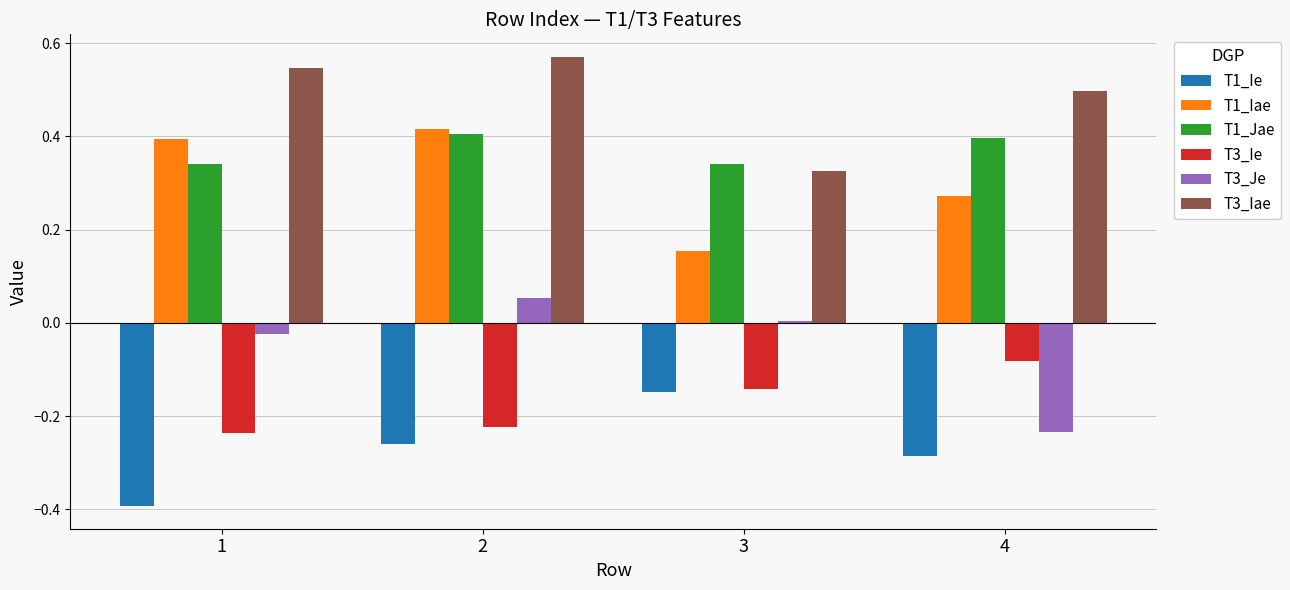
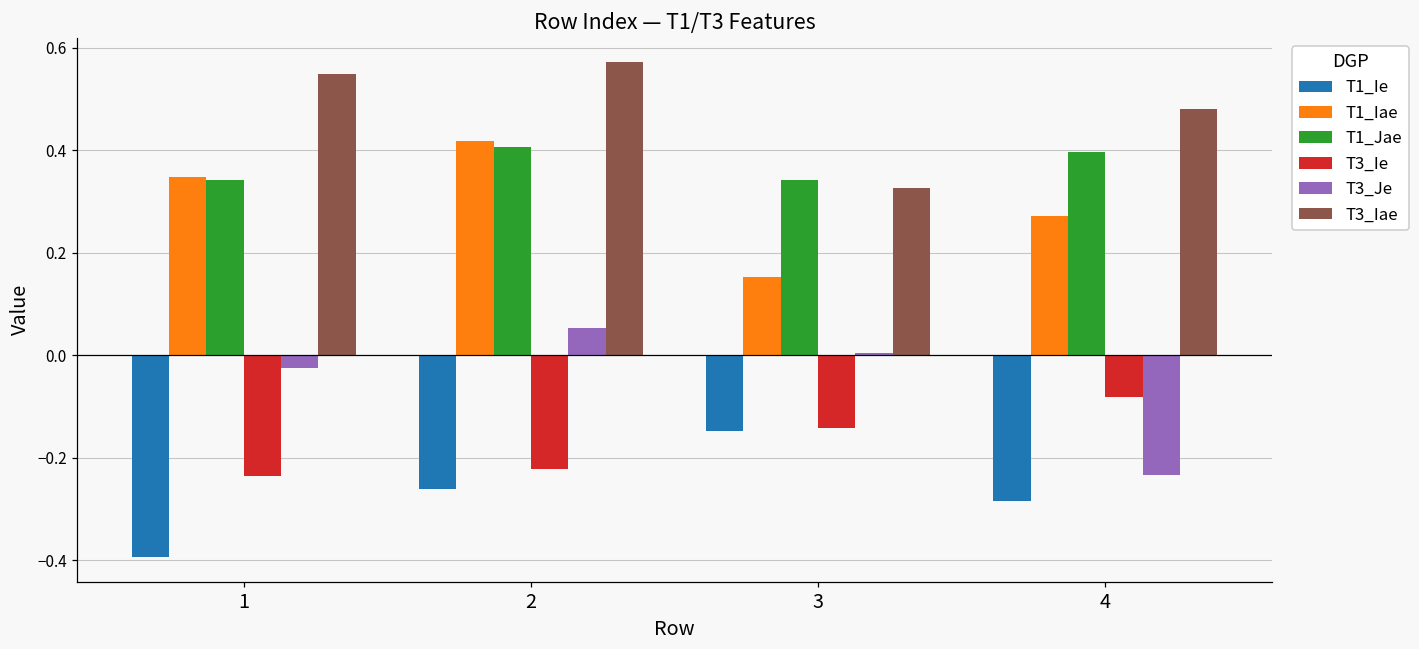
T1_Iae, 1: 0.40 -> 0.35
T3_Iae, 4: 0.50 -> 0.48
